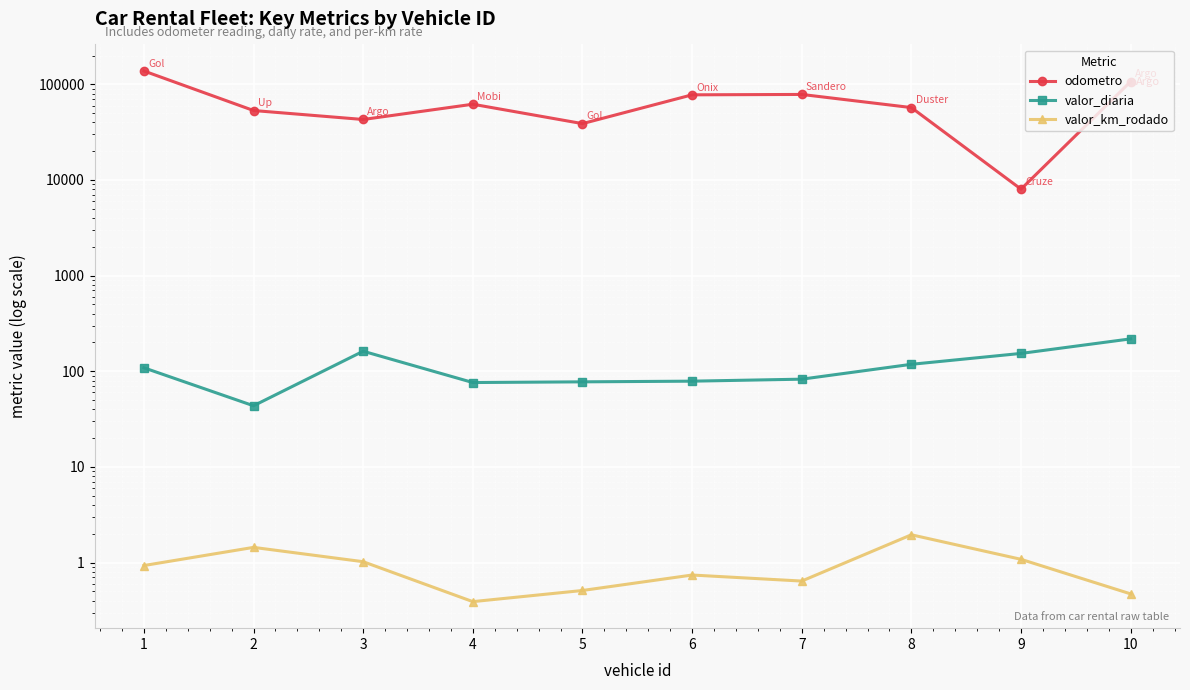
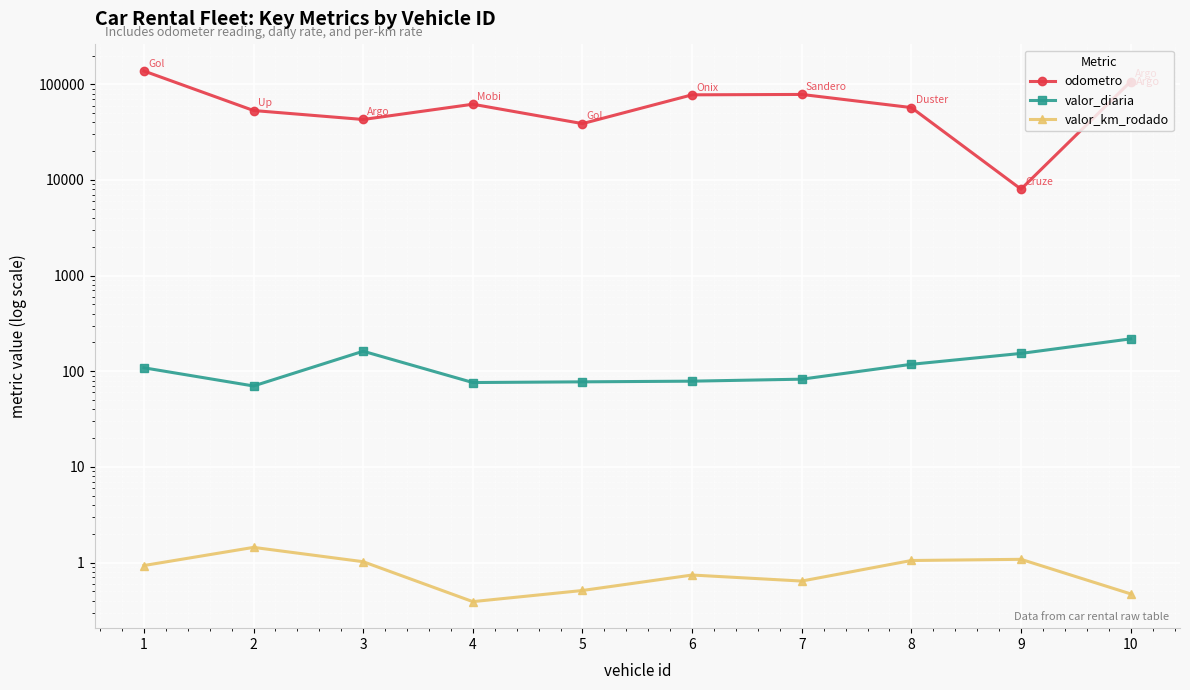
valor_diaria, 2: 40 -> 70
valor_km_rodado, 8: 2.0 -> 1.1
